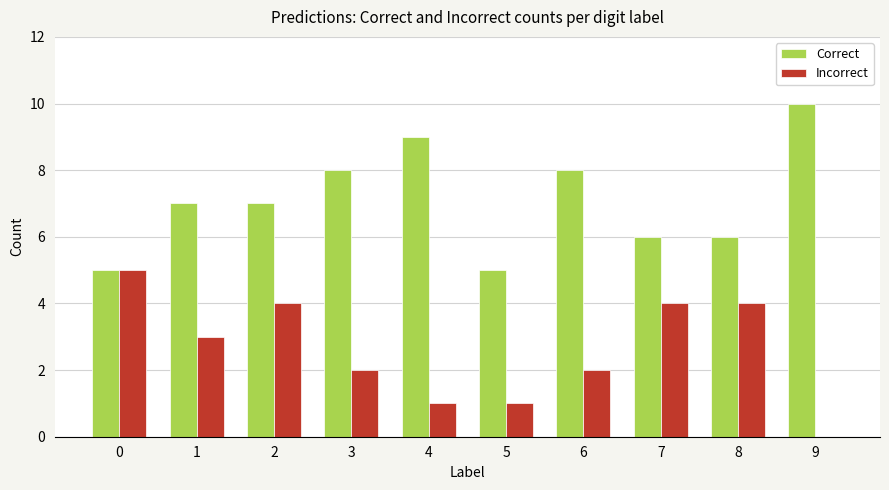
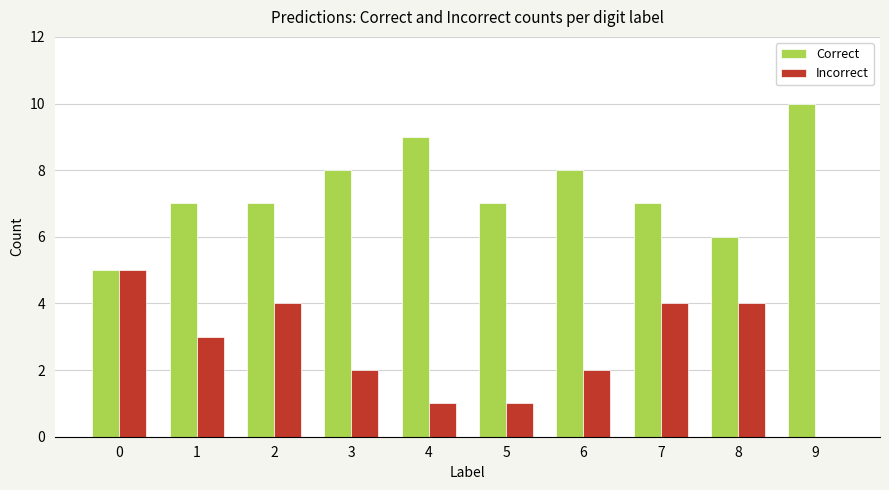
Correct, 5: 5 -> 7
Correct, 7: 6 -> 7
